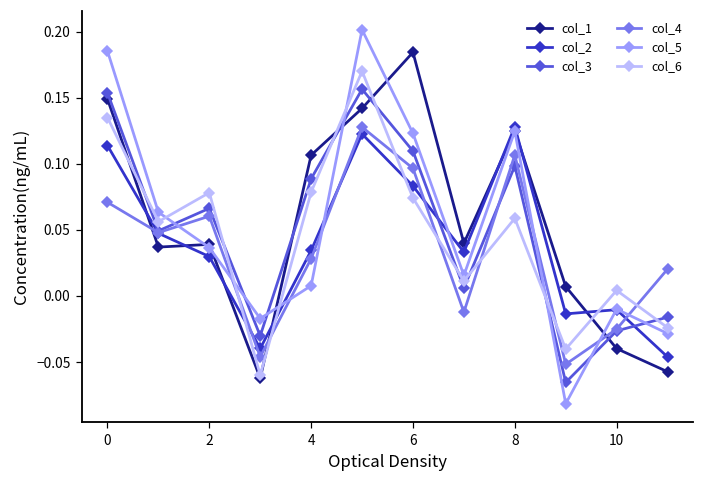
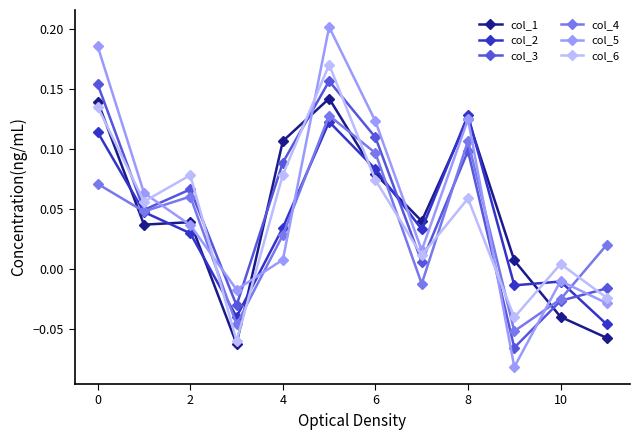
col_1, 0: 0.149 -> 0.139
col_1, 6: 0.184 -> 0.079
